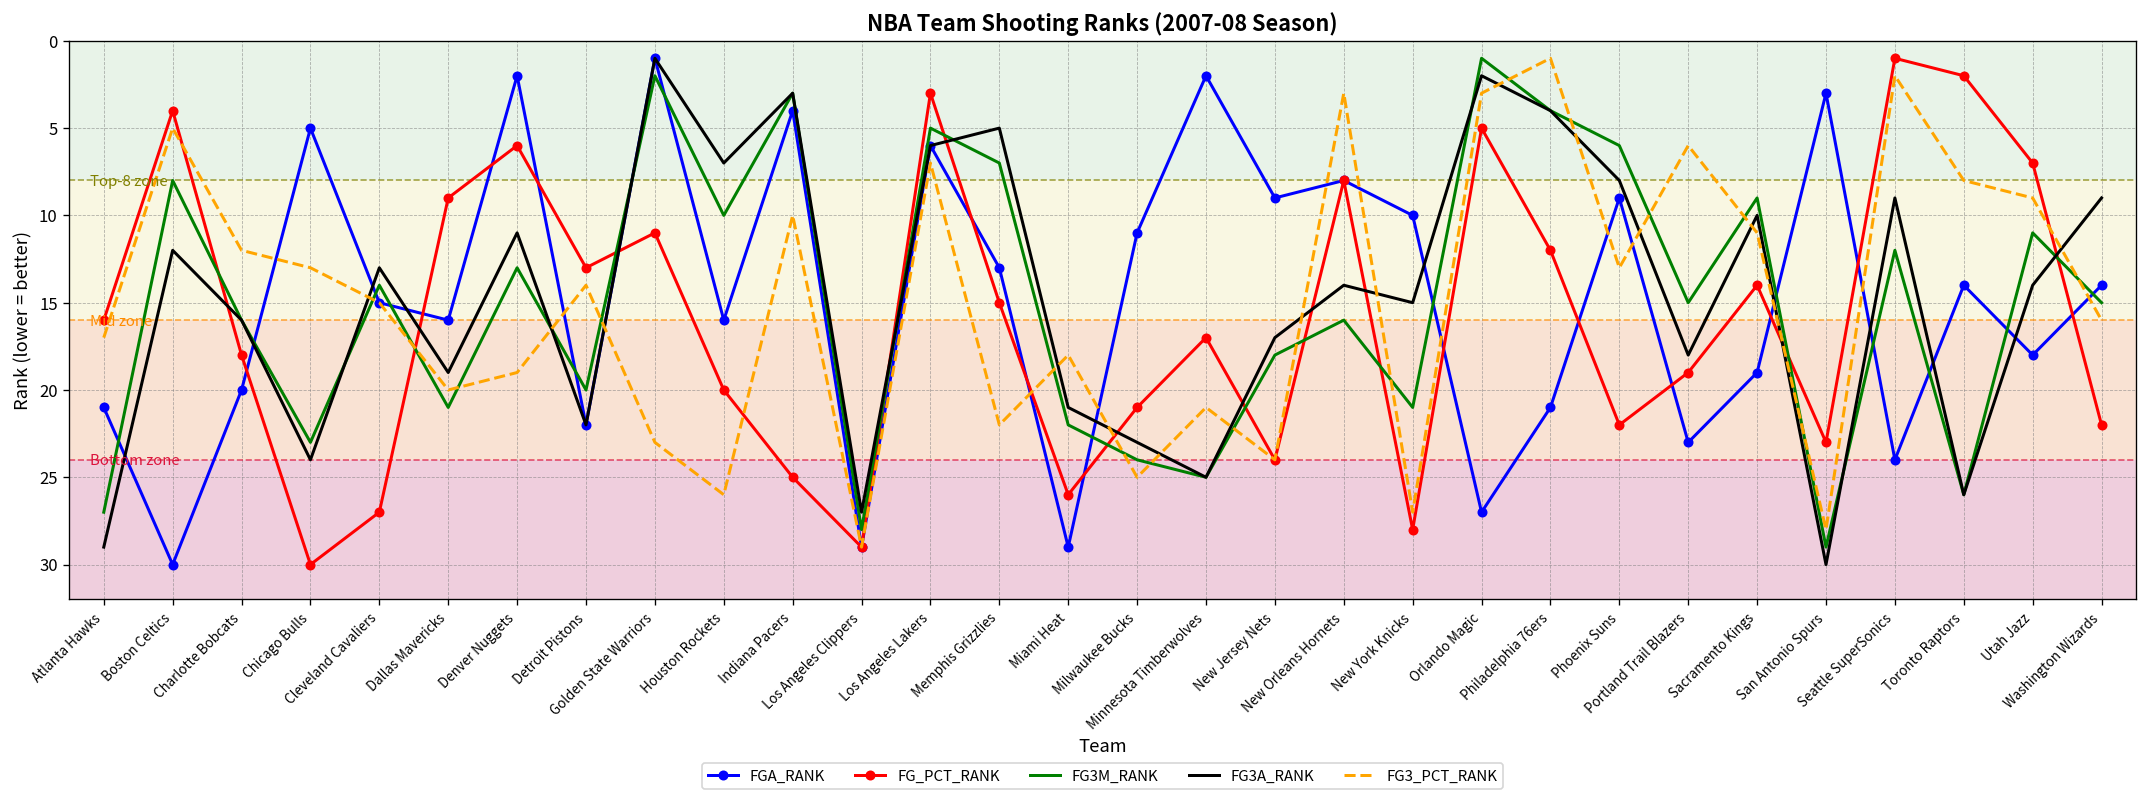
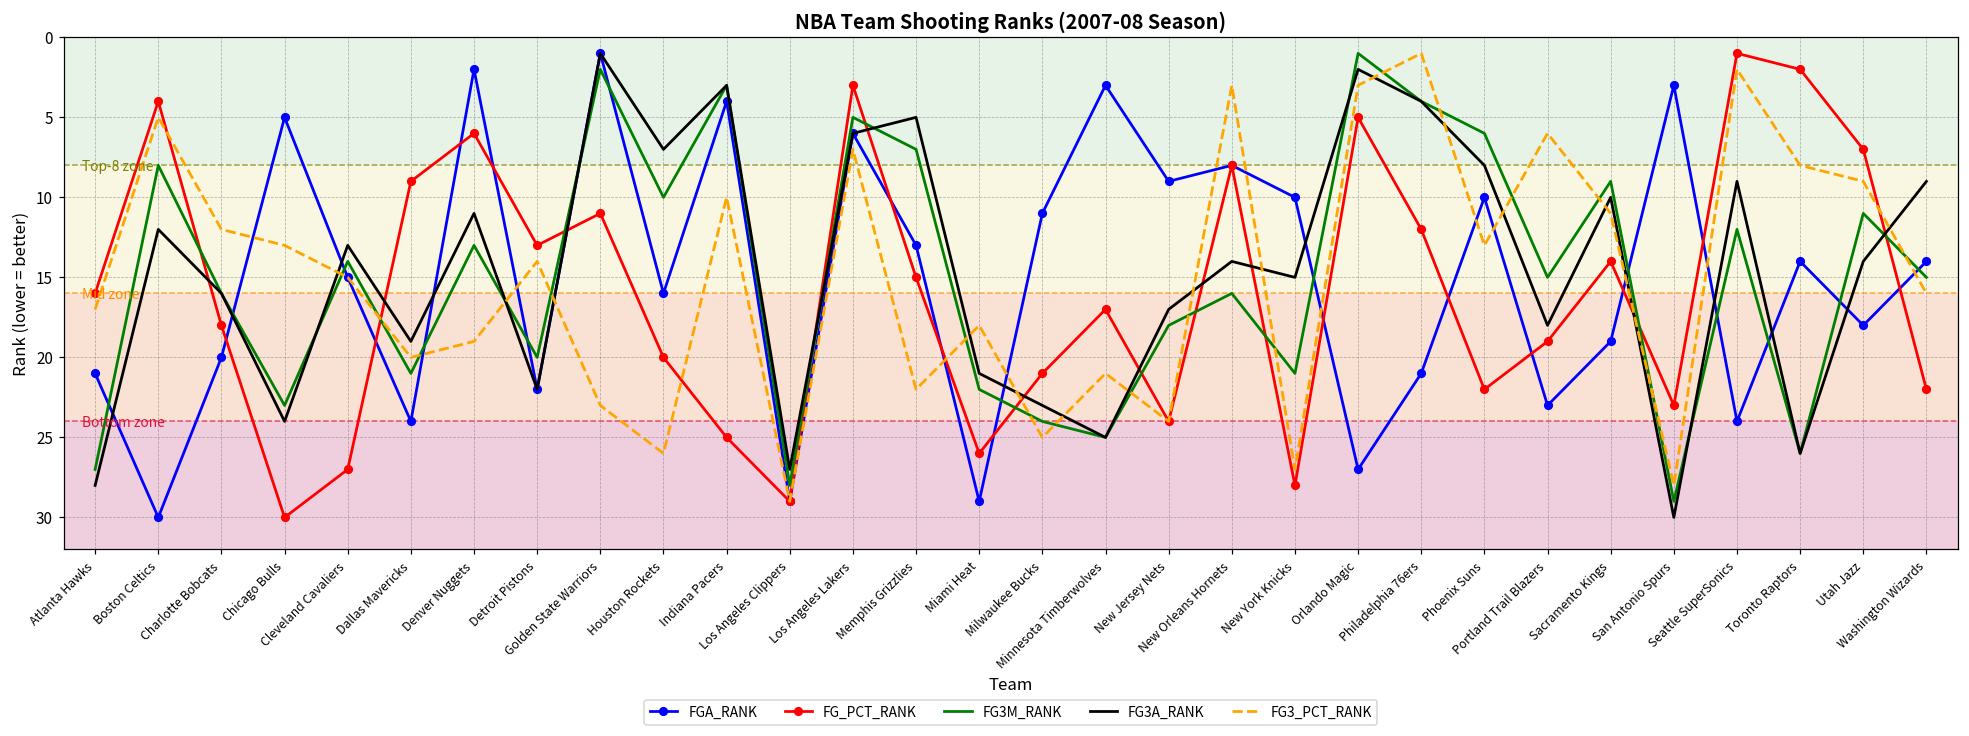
FG3A_RANK, Atlanta Hawks: 29 -> 28
FGA_RANK, Dallas Mavericks: 16 -> 24
FGA_RANK, Minnesota Timberwolves: 2 -> 3
FGA_RANK, Phoenix Suns: 9 -> 10
